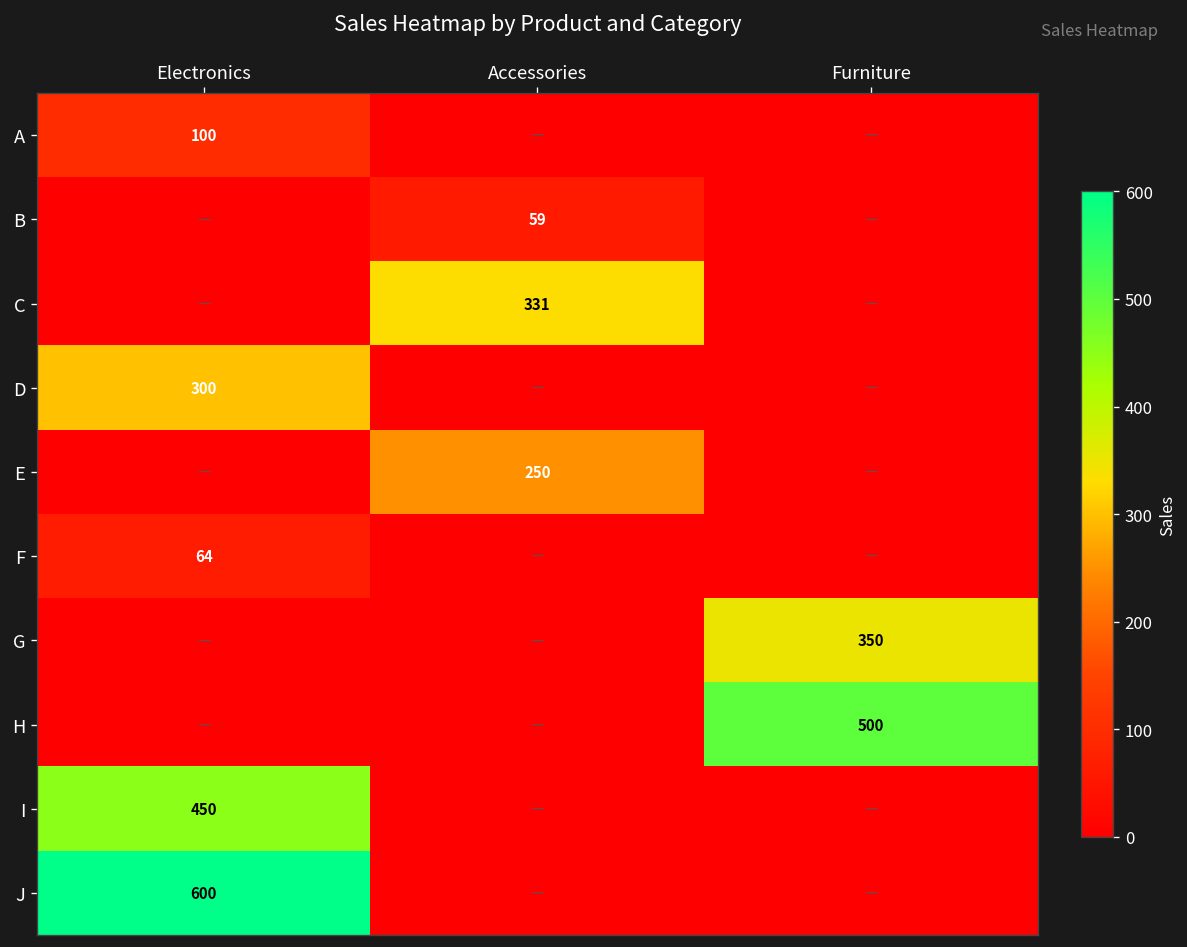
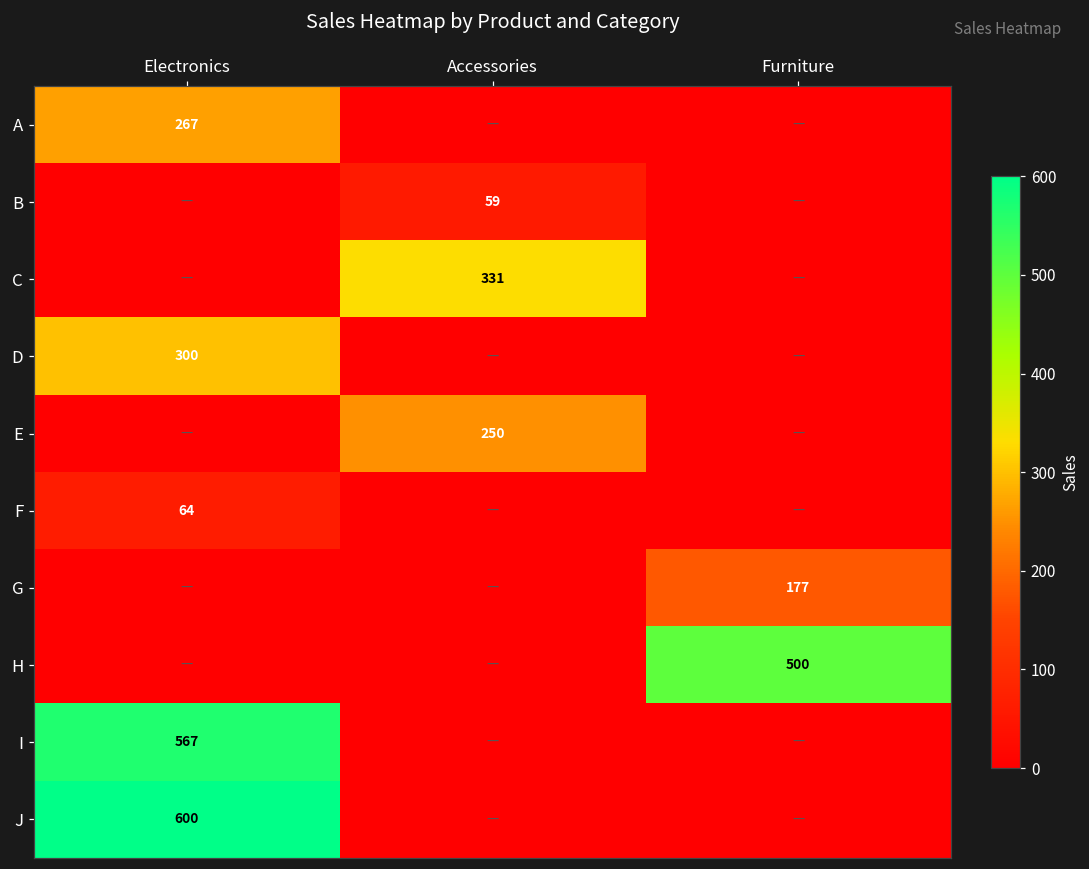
A, Electronics: 100 -> 267
G, Furniture: 350 -> 177
I, Electronics: 450 -> 567
